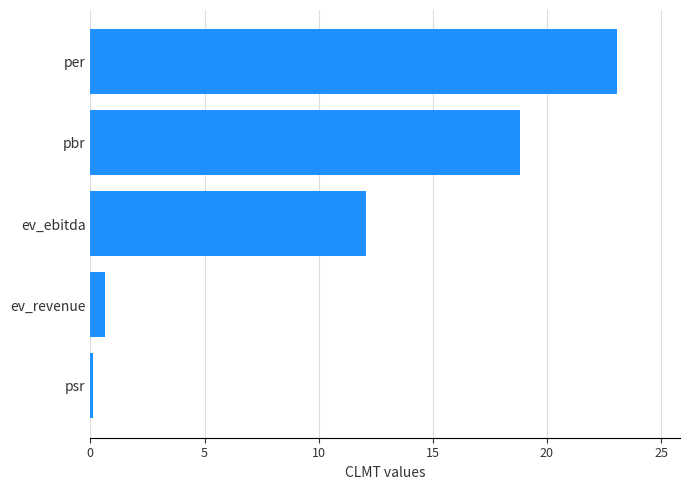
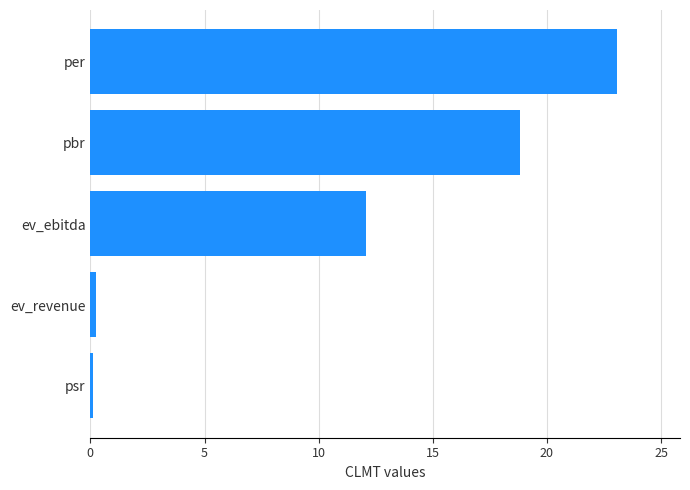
ev_revenue: 0.6 -> 0.3
